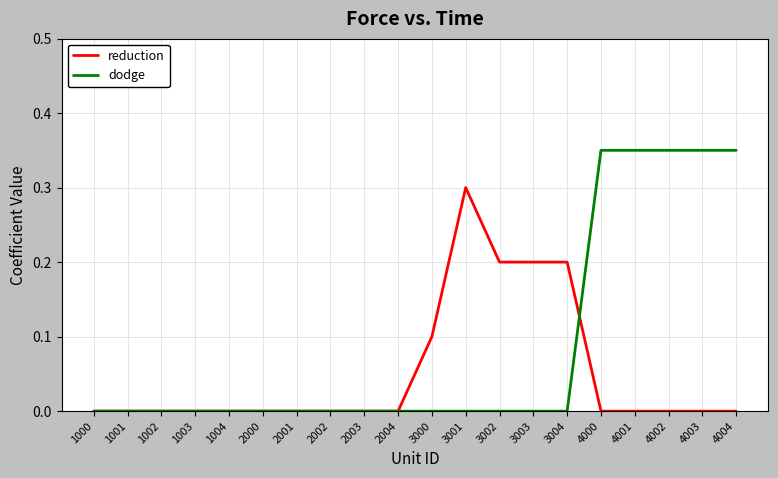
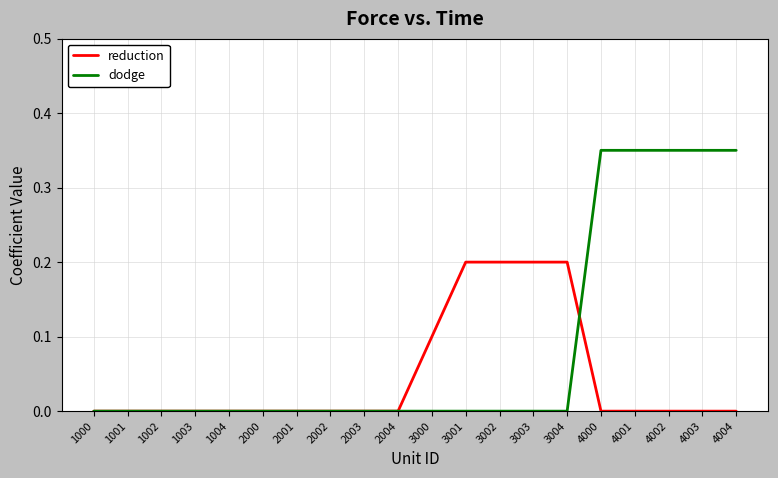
reduction, 3001: 0.3 -> 0.2
